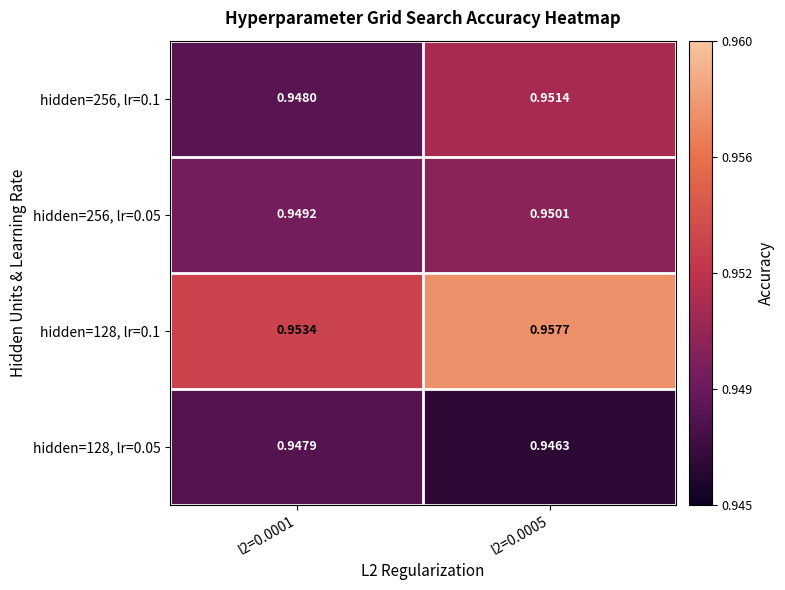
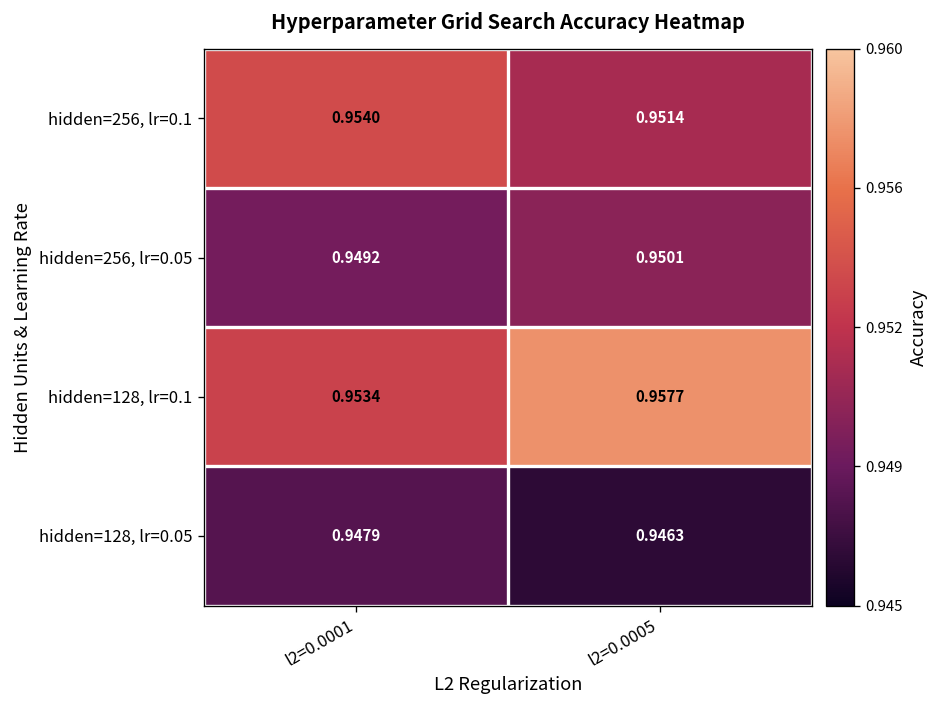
hidden=256, lr=0.1, l2=0.0001: 0.9480 -> 0.9540
